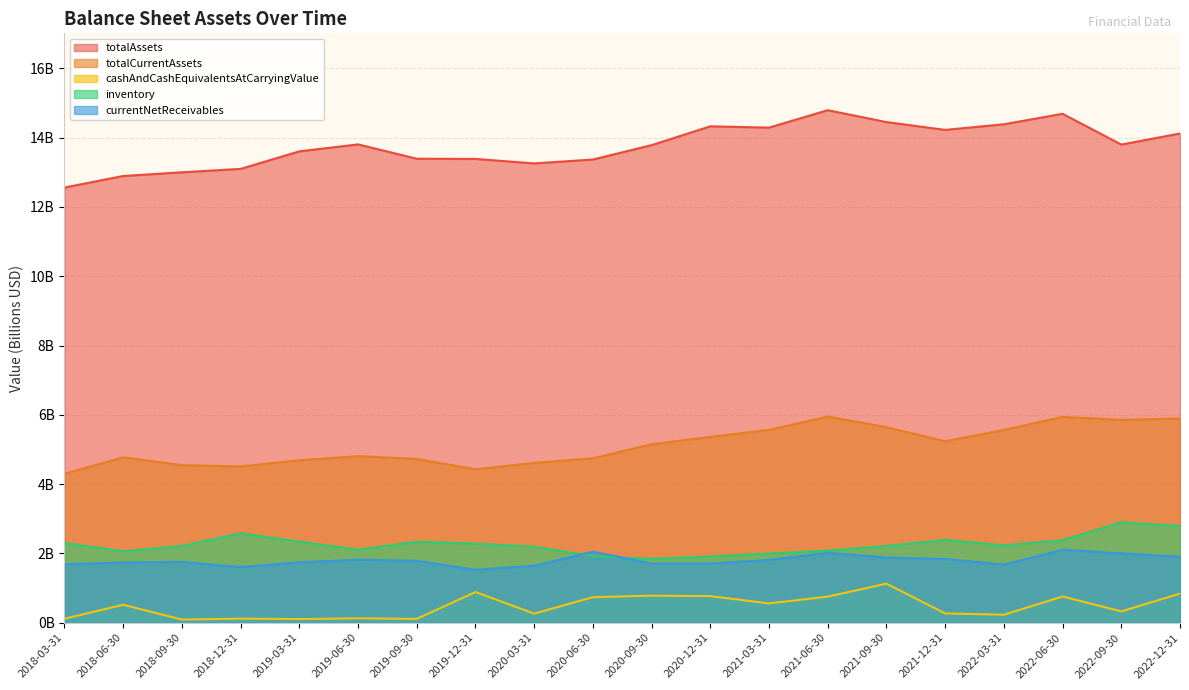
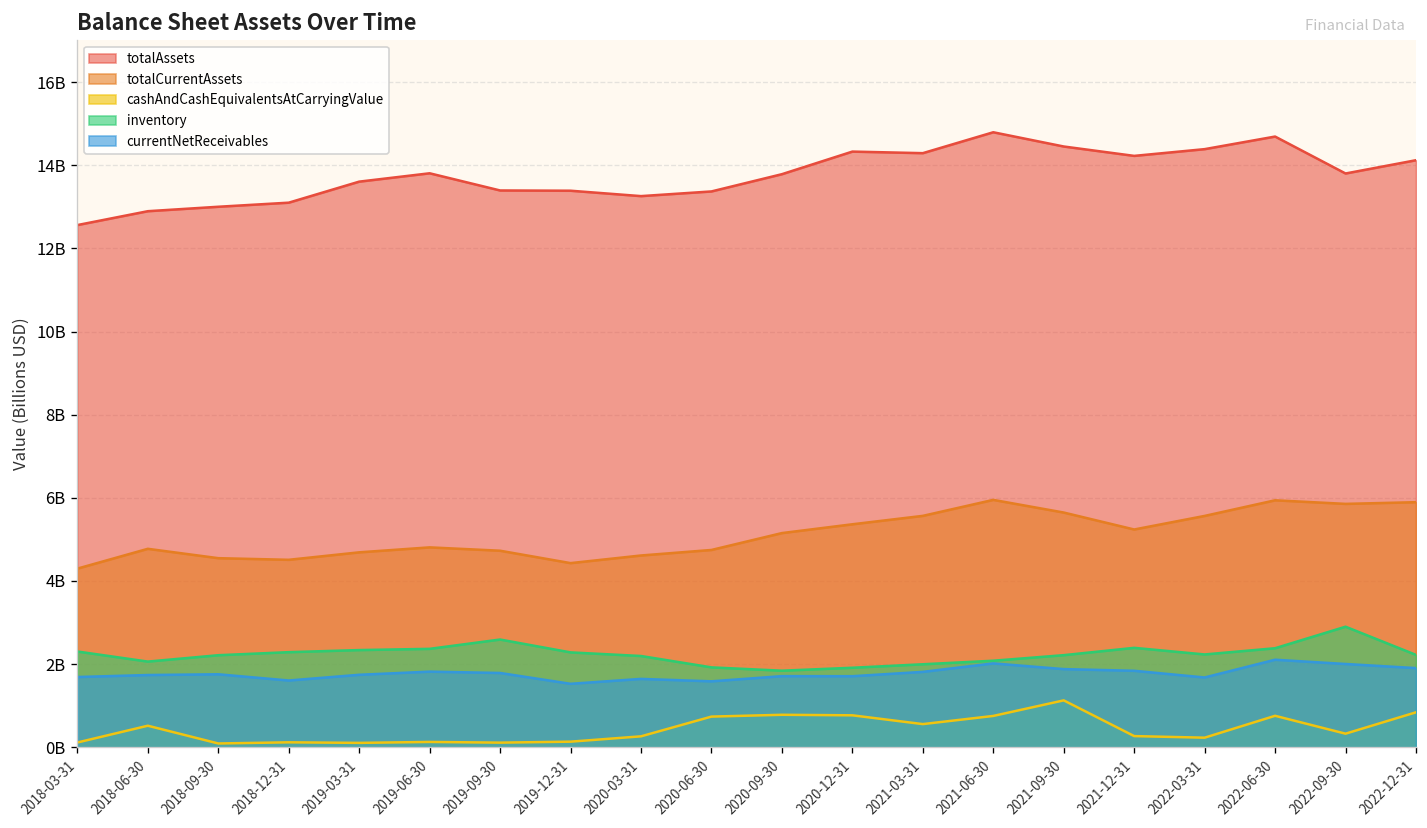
inventory, 2018-12-31: 2600000000 -> 2300000000
inventory, 2019-06-30: 2100000000 -> 2400000000
inventory, 2019-09-30: 2300000000 -> 2600000000
cashAndCashEquivalentsAtCarryingValue, 2019-12-31: 900000000 -> 100000000
currentNetReceivables, 2020-06-30: 2000000000 -> 1600000000
inventory, 2022-12-31: 2800000000 -> 2200000000
